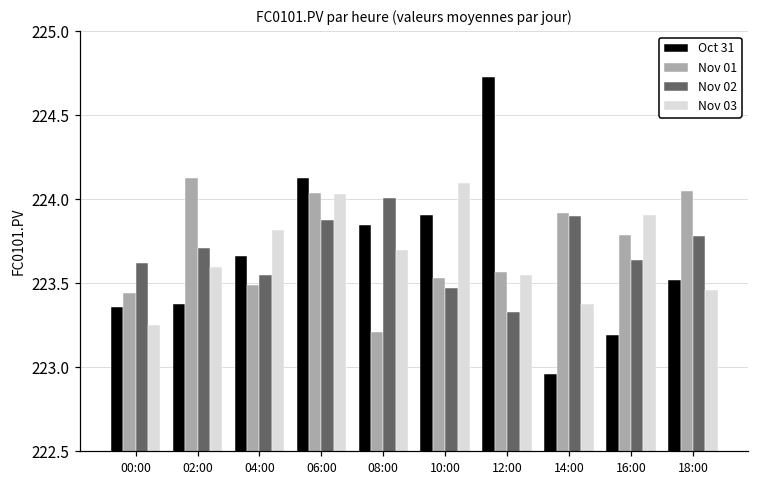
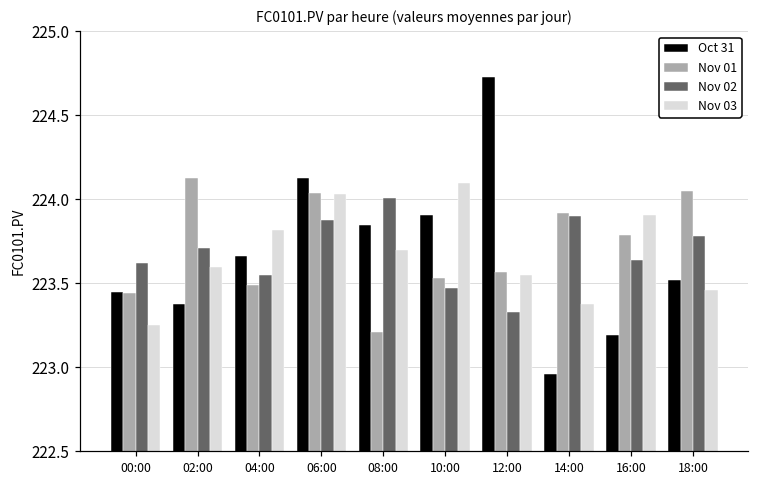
Oct 31, 00:00: 223.36 -> 223.45
